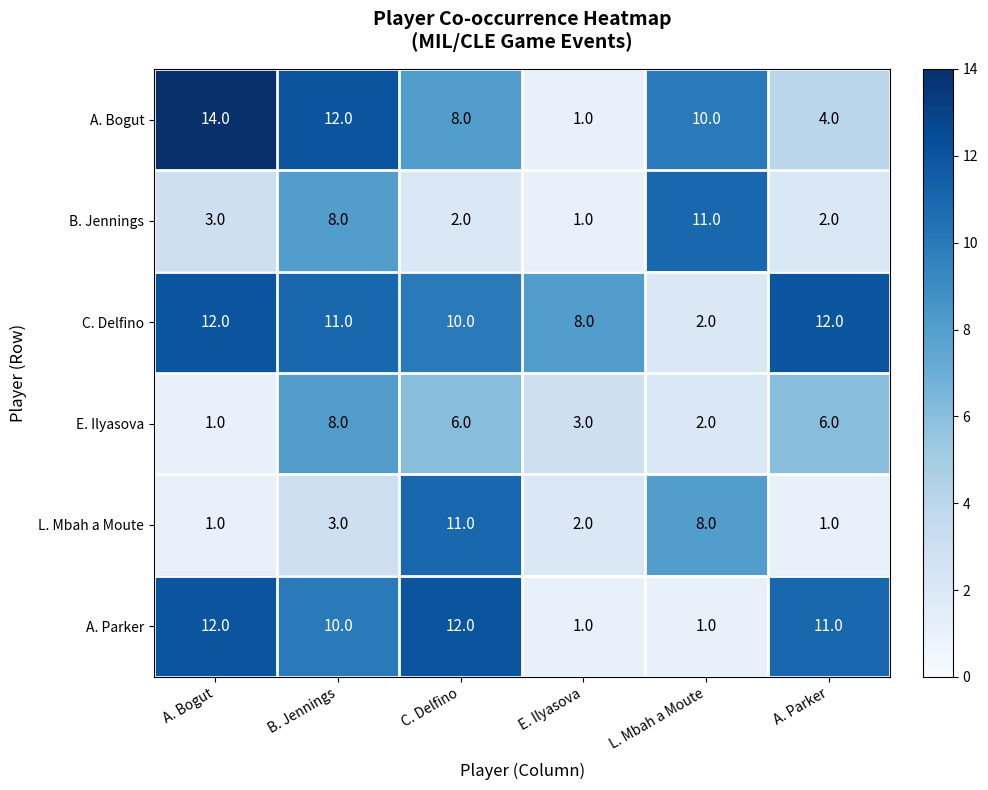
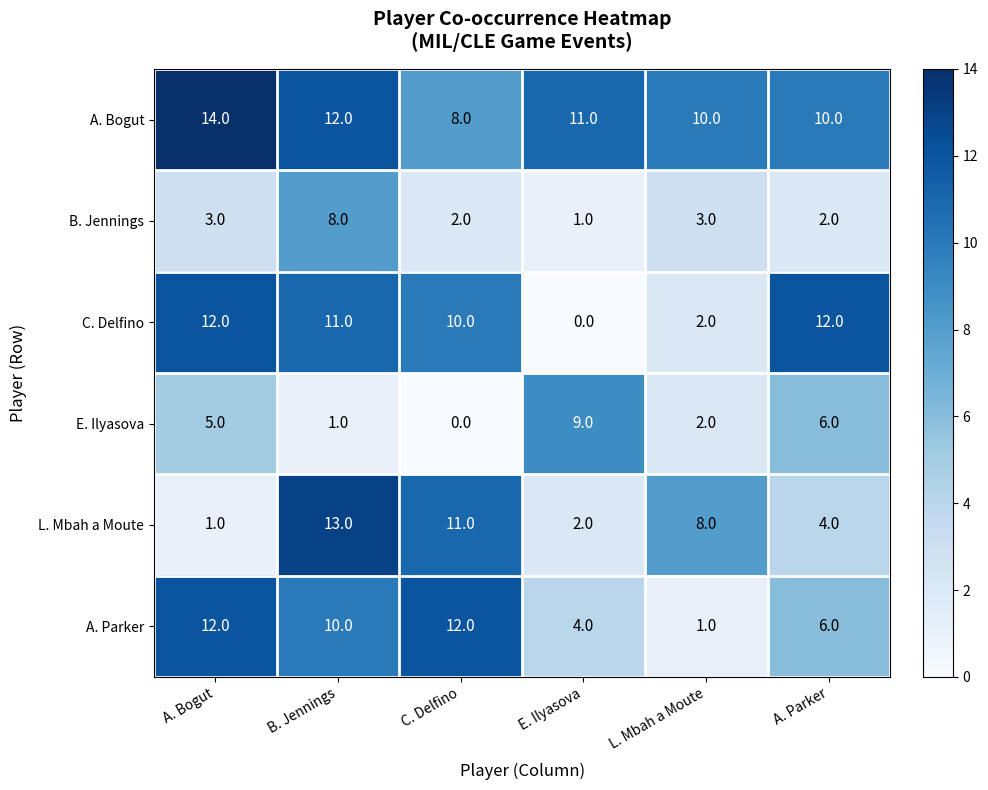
A. Bogut, E. Ilyasova: 1.0 -> 11.0
A. Bogut, A. Parker: 4.0 -> 10.0
B. Jennings, L. Mbah a Moute: 11.0 -> 3.0
C. Delfino, E. Ilyasova: 8.0 -> 0.0
E. Ilyasova, A. Bogut: 1.0 -> 5.0
E. Ilyasova, B. Jennings: 8.0 -> 1.0
E. Ilyasova, C. Delfino: 6.0 -> 0.0
E. Ilyasova, E. Ilyasova: 3.0 -> 9.0
L. Mbah a Moute, B. Jennings: 3.0 -> 13.0
L. Mbah a Moute, A. Parker: 1.0 -> 4.0
A. Parker, E. Ilyasova: 1.0 -> 4.0
A. Parker, A. Parker: 11.0 -> 6.0
